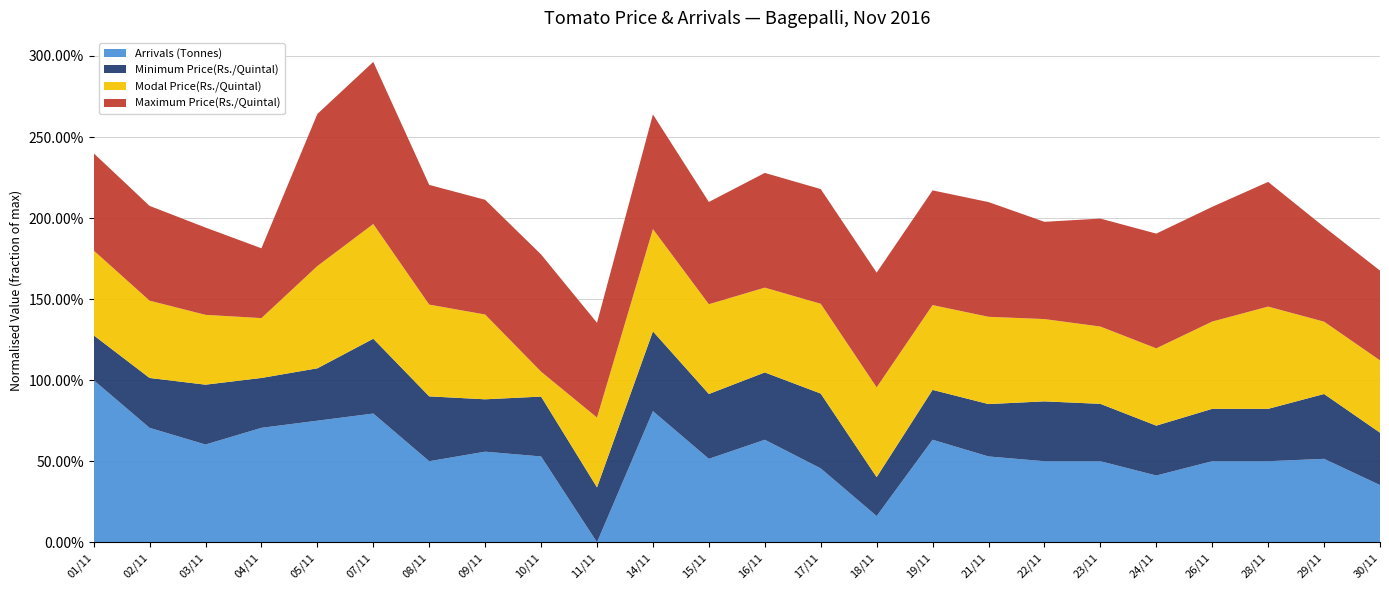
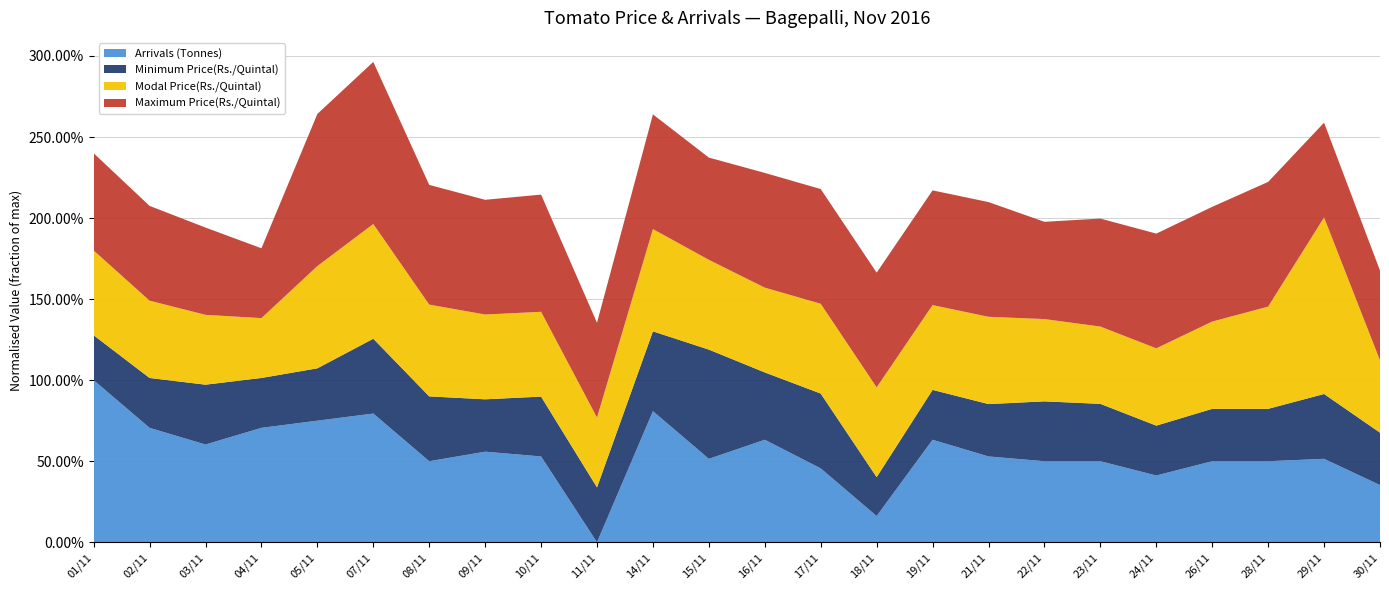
Modal Price(Rs./Quintal), 10/11: 15% -> 52%
Minimum Price(Rs./Quintal), 15/11: 40% -> 67%
Modal Price(Rs./Quintal), 29/11: 45% -> 109%
